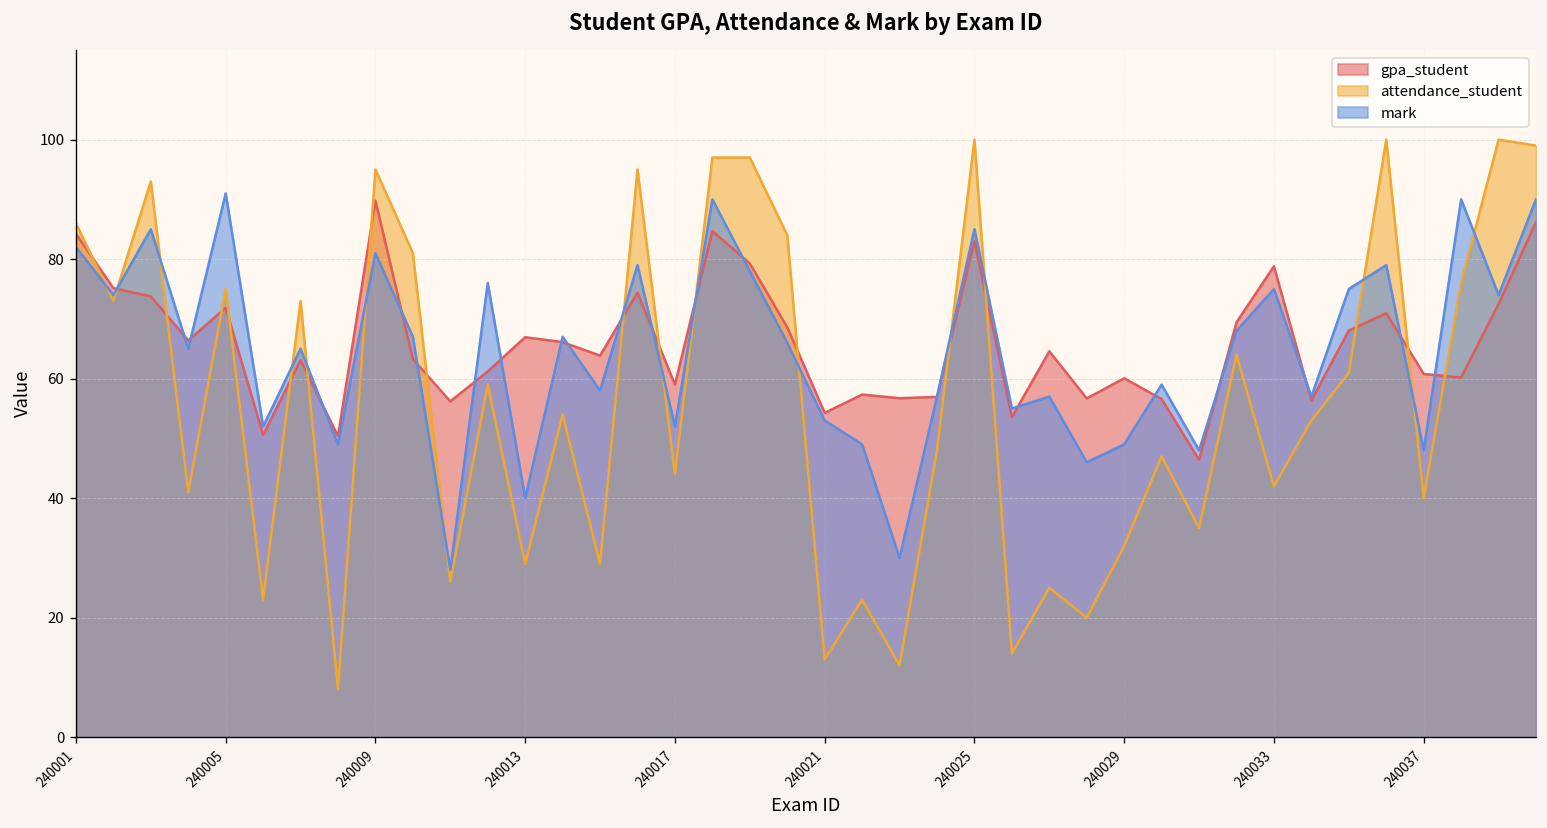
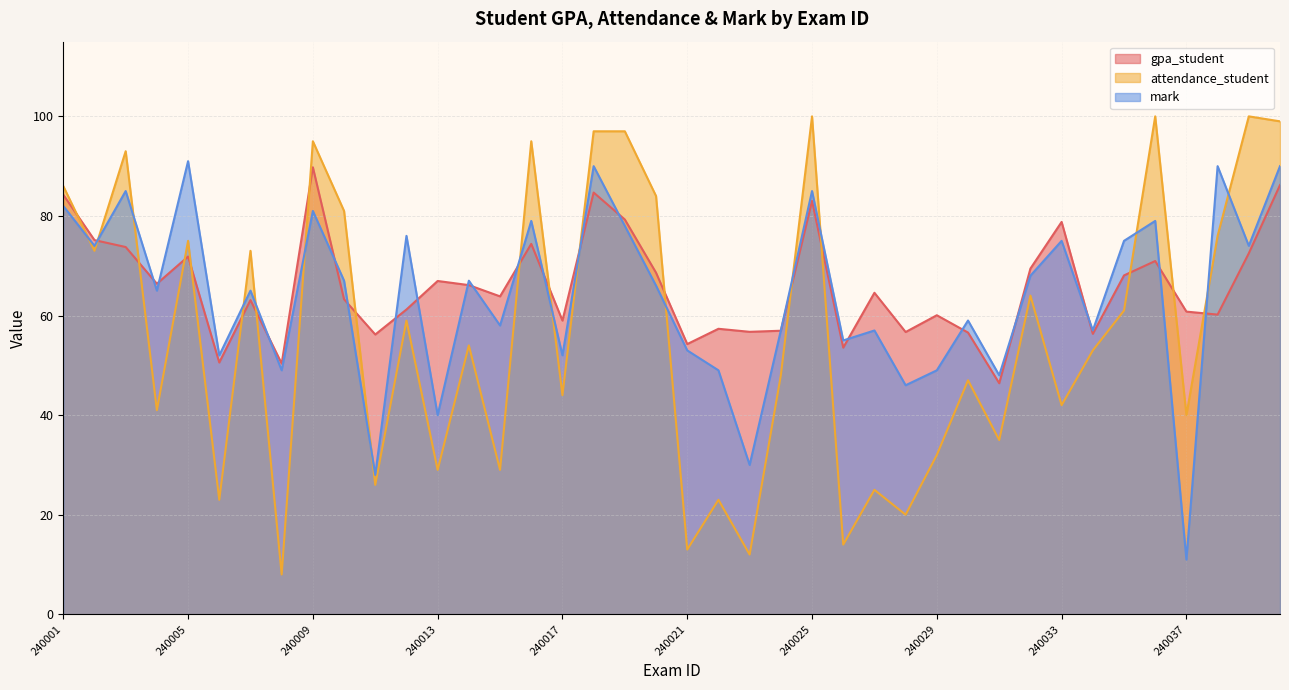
mark, 240037: 48 -> 11
